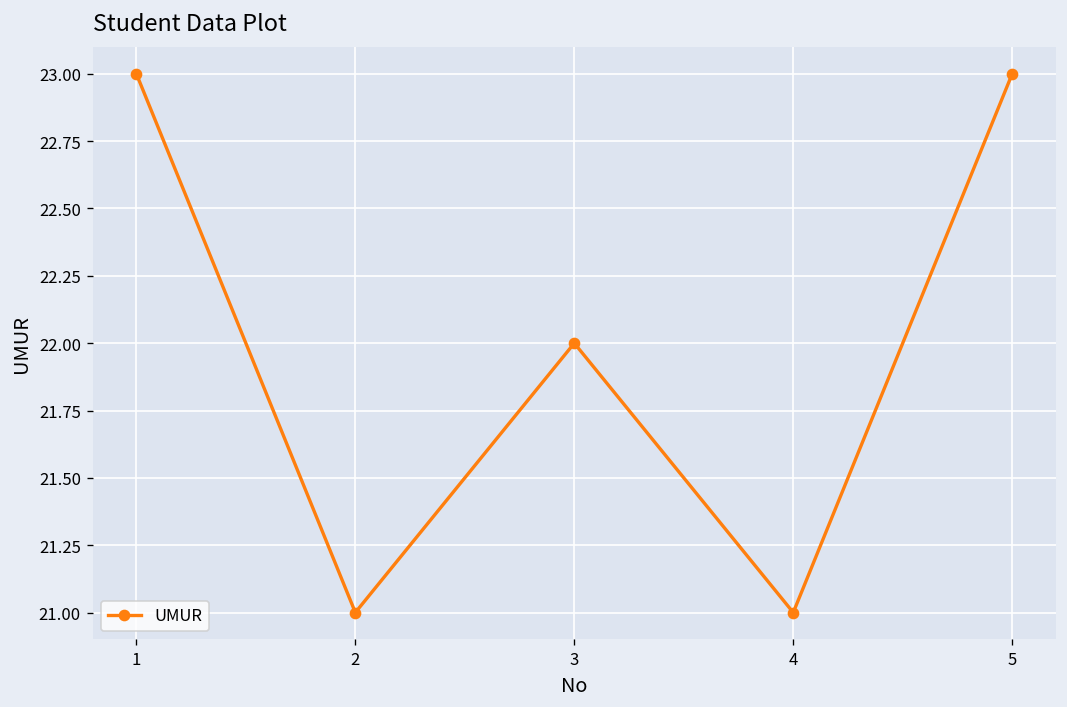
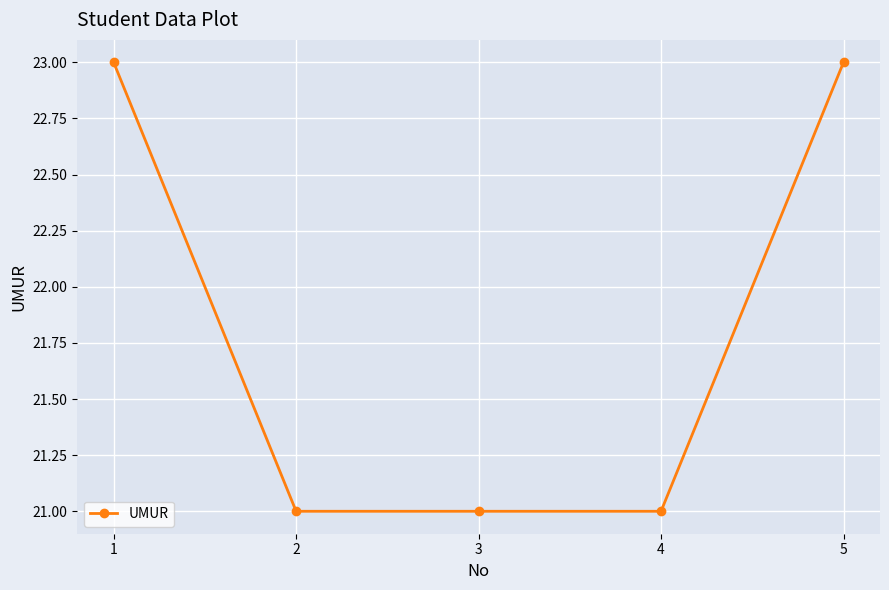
3: 22 -> 21
